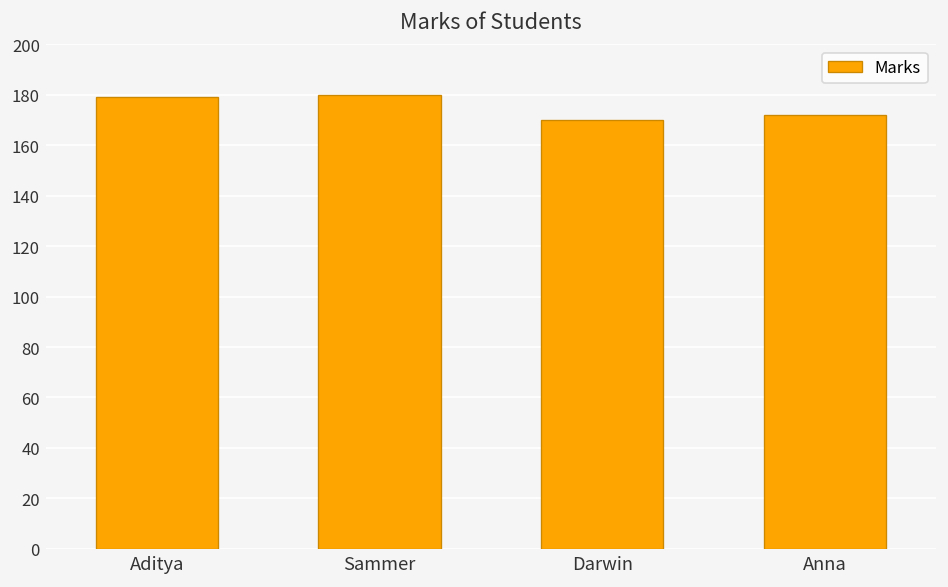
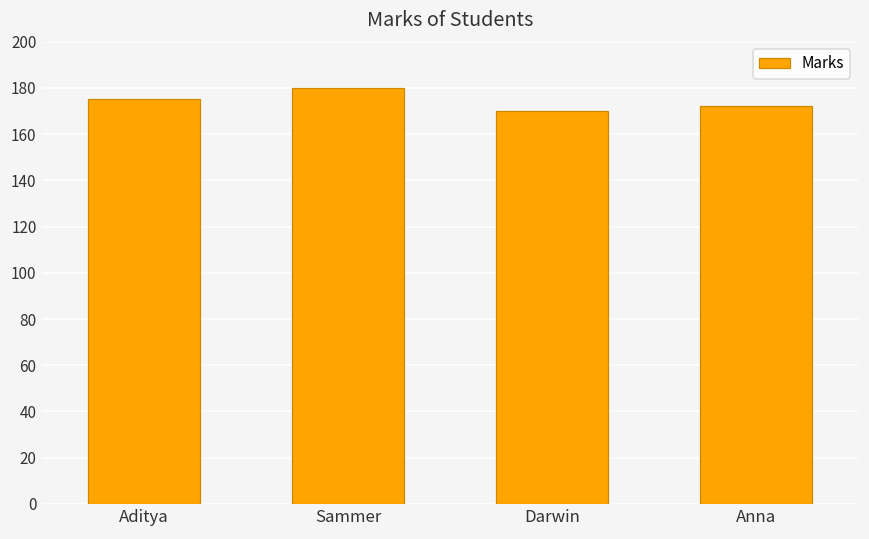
Aditya: 179 -> 175
